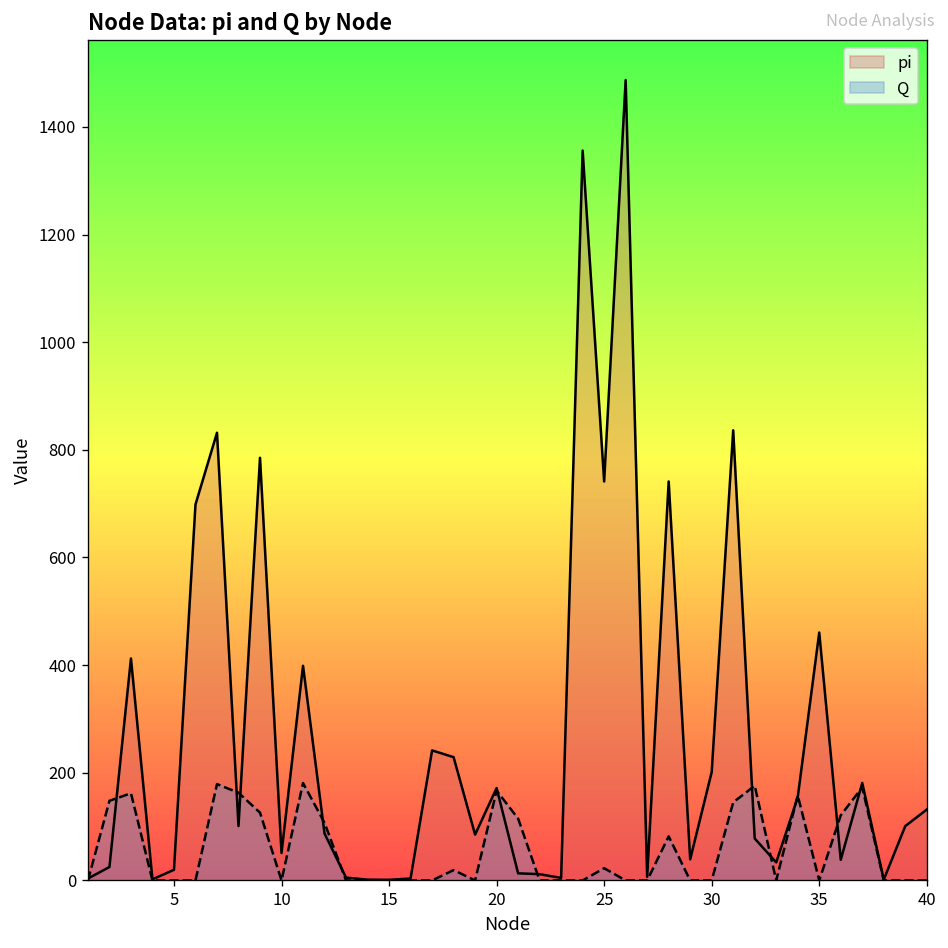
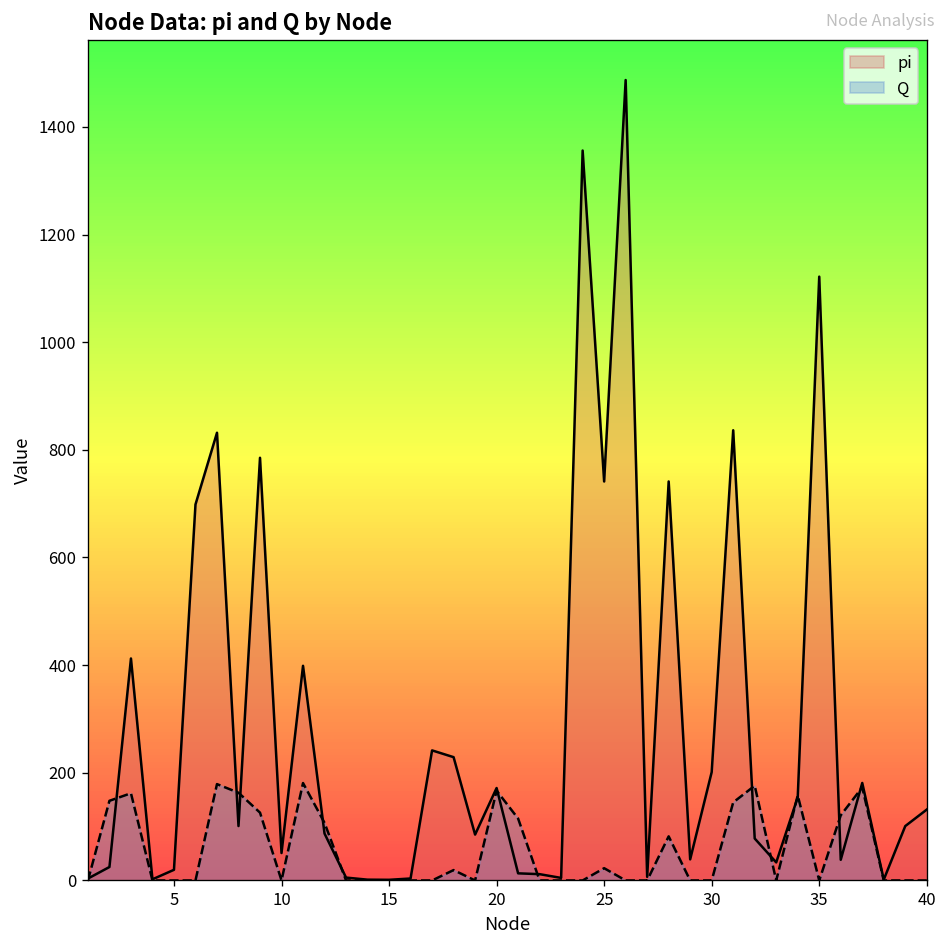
pi, 35: 460 -> 1120
